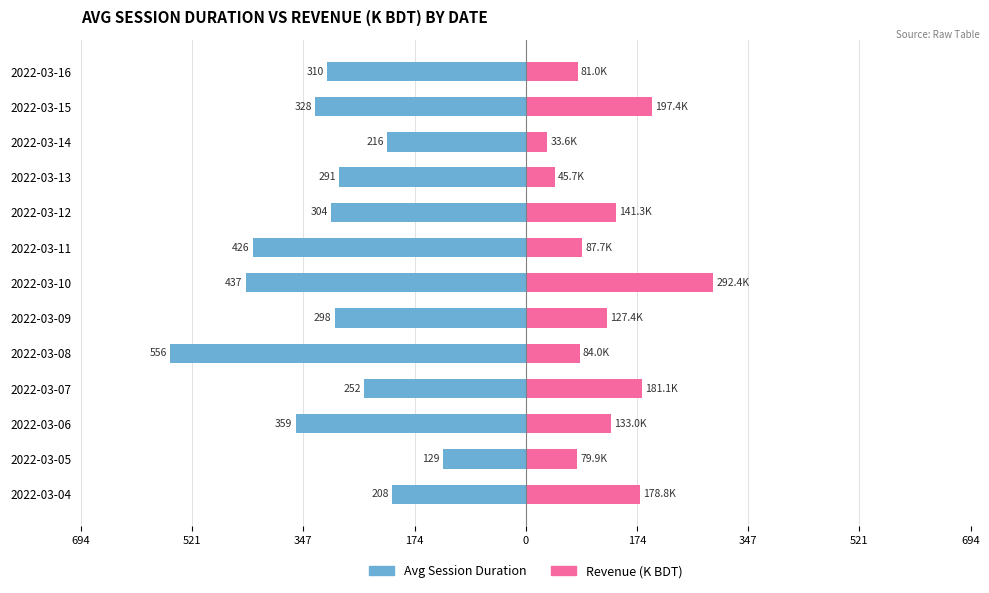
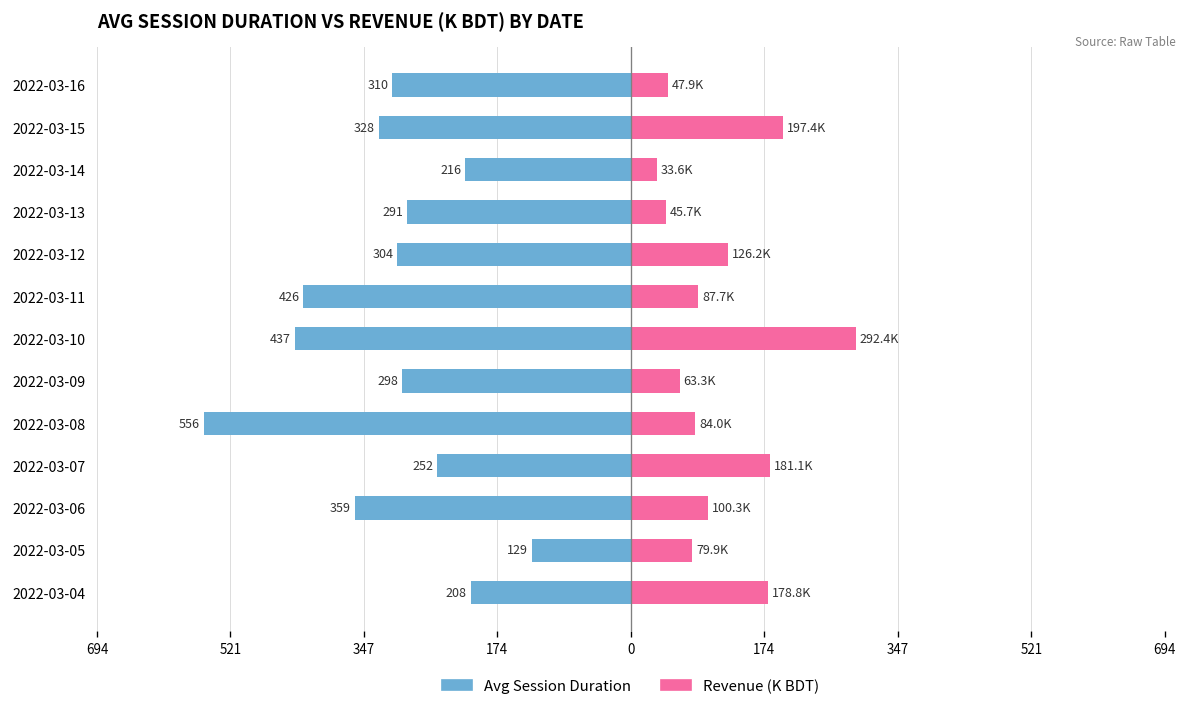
Revenue (K BDT), 2022-03-16: 81.0K -> 47.9K
Revenue (K BDT), 2022-03-12: 141.3K -> 126.2K
Revenue (K BDT), 2022-03-09: 127.4K -> 63.3K
Revenue (K BDT), 2022-03-06: 133.0K -> 100.3K
